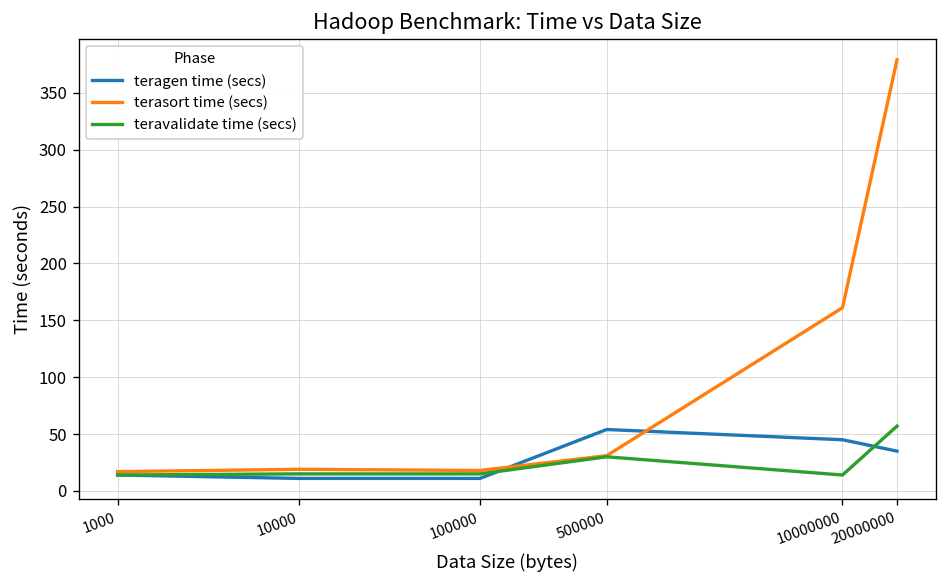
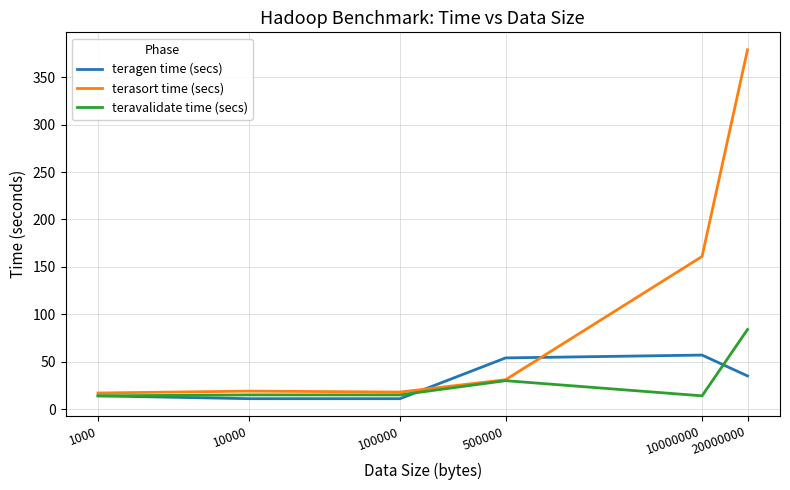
teragen time (secs), 10000000: 50 -> 60
teravalidate time (secs), 20000000: 60 -> 80
